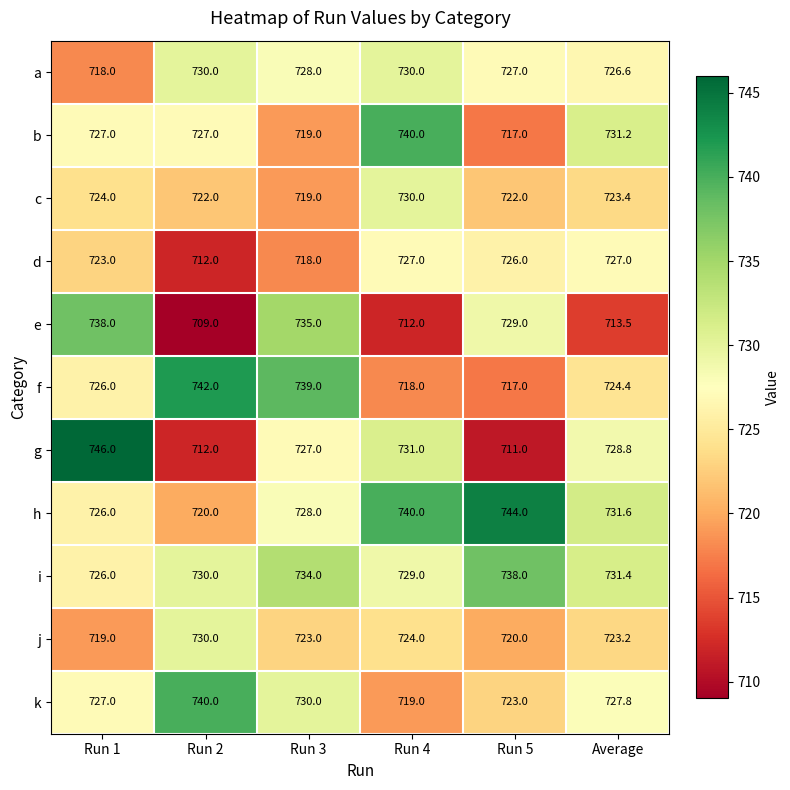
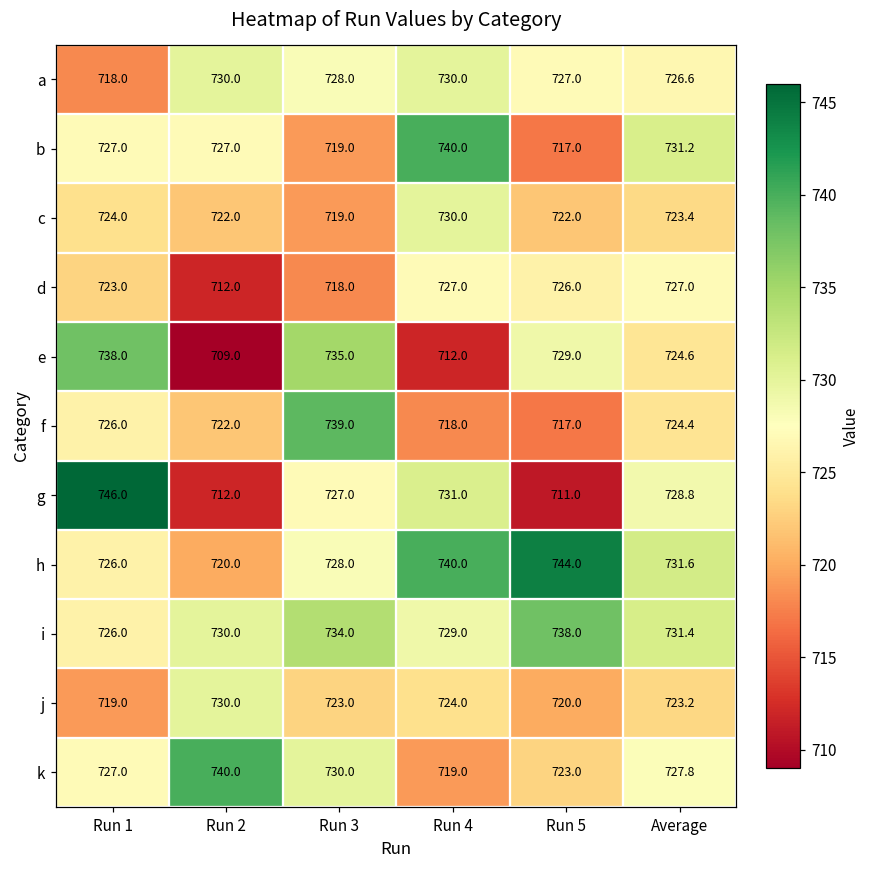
e, Average: 713.5 -> 724.6
f, Run 2: 742.0 -> 722.0
